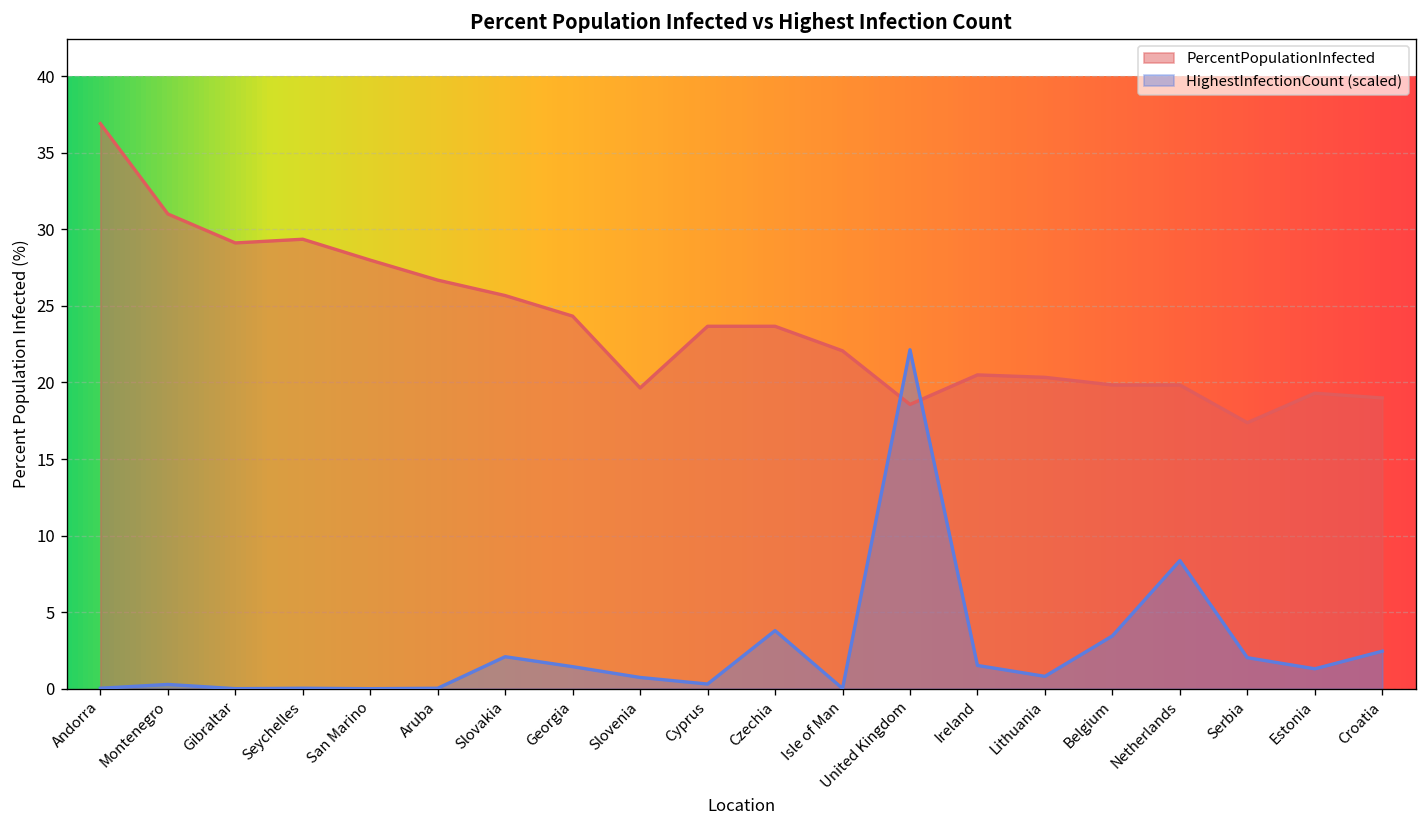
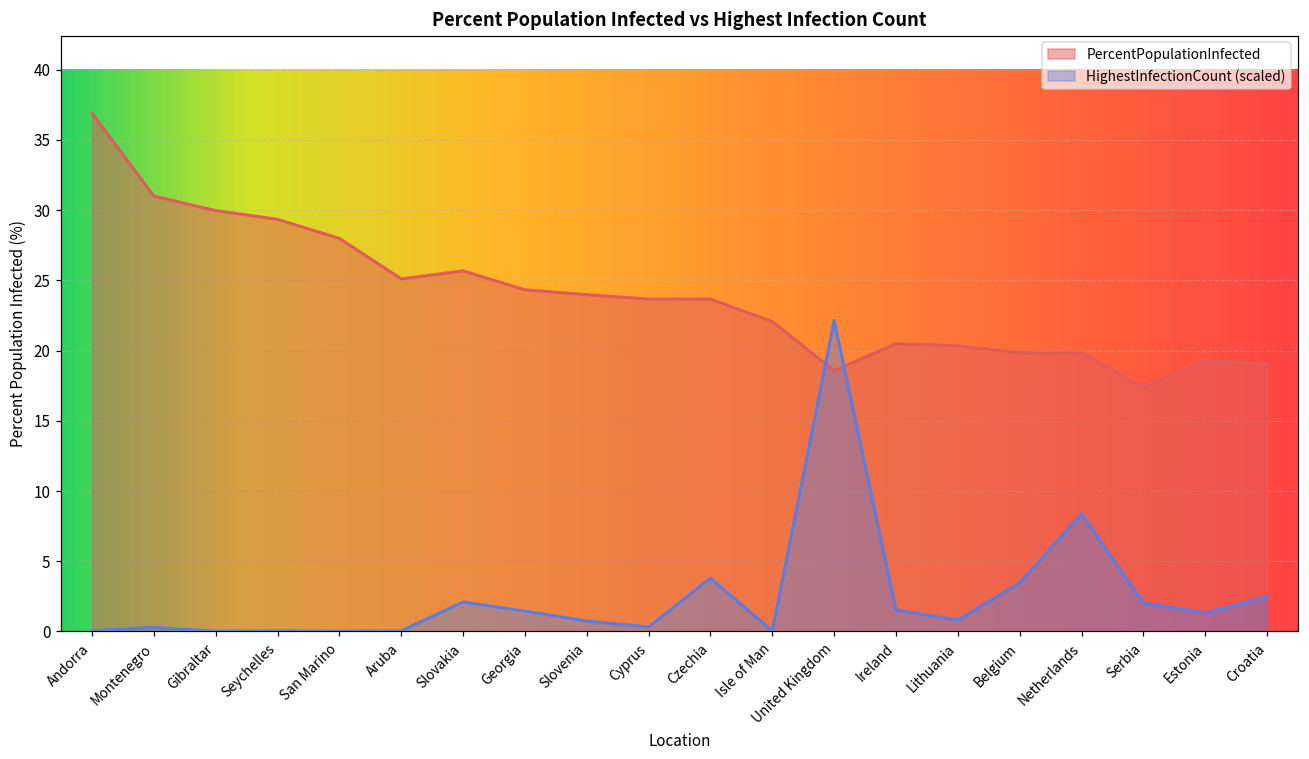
PercentPopulationInfected, Gibraltar: 29.1 -> 30.0
PercentPopulationInfected, Aruba: 26.7 -> 25.1
PercentPopulationInfected, Slovenia: 19.6 -> 24.0
